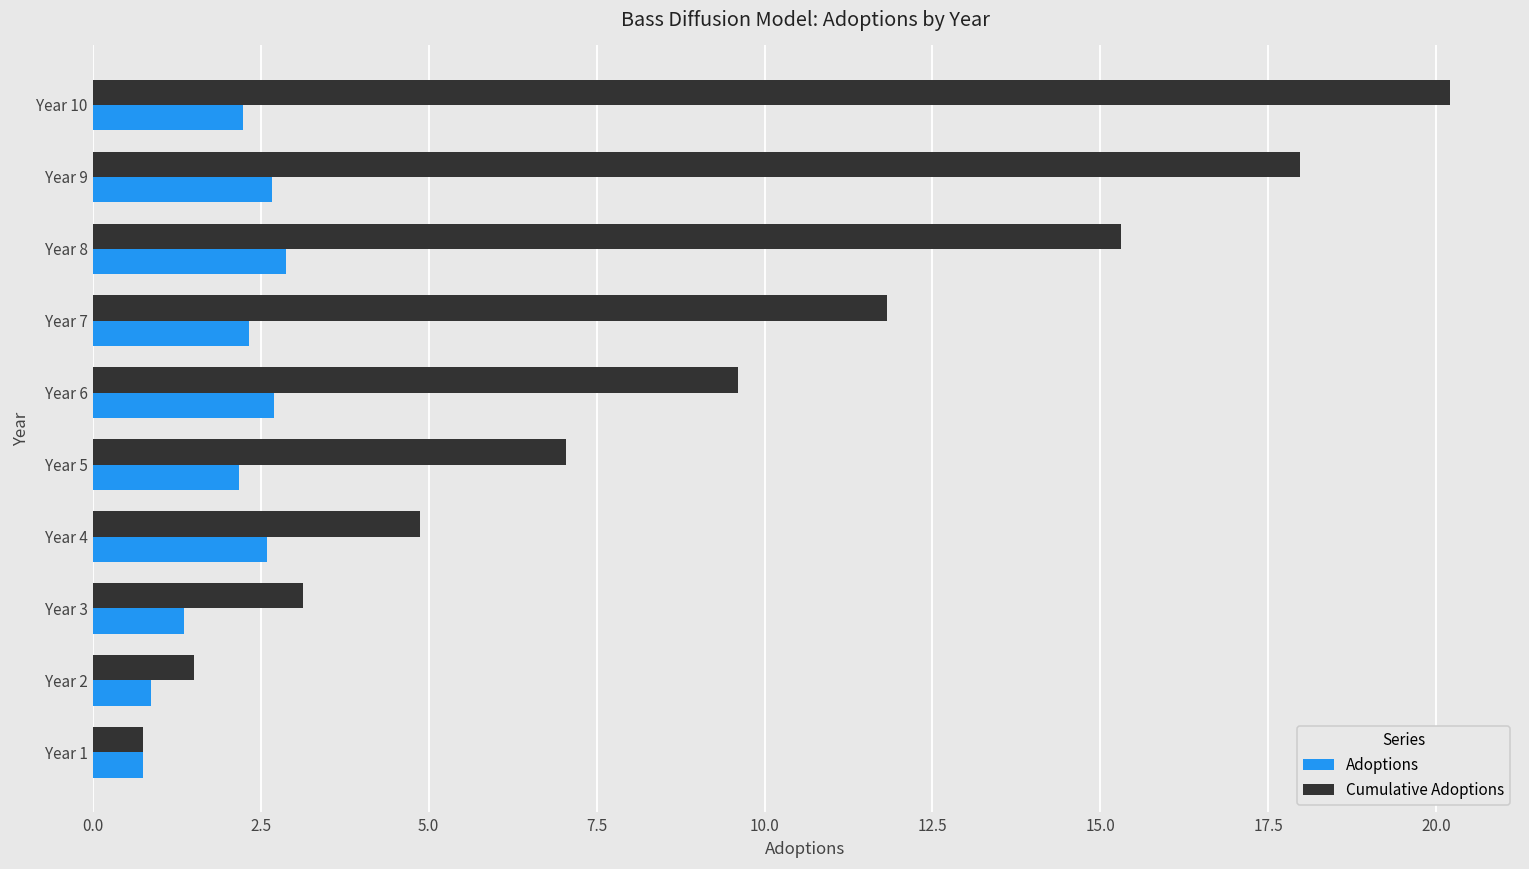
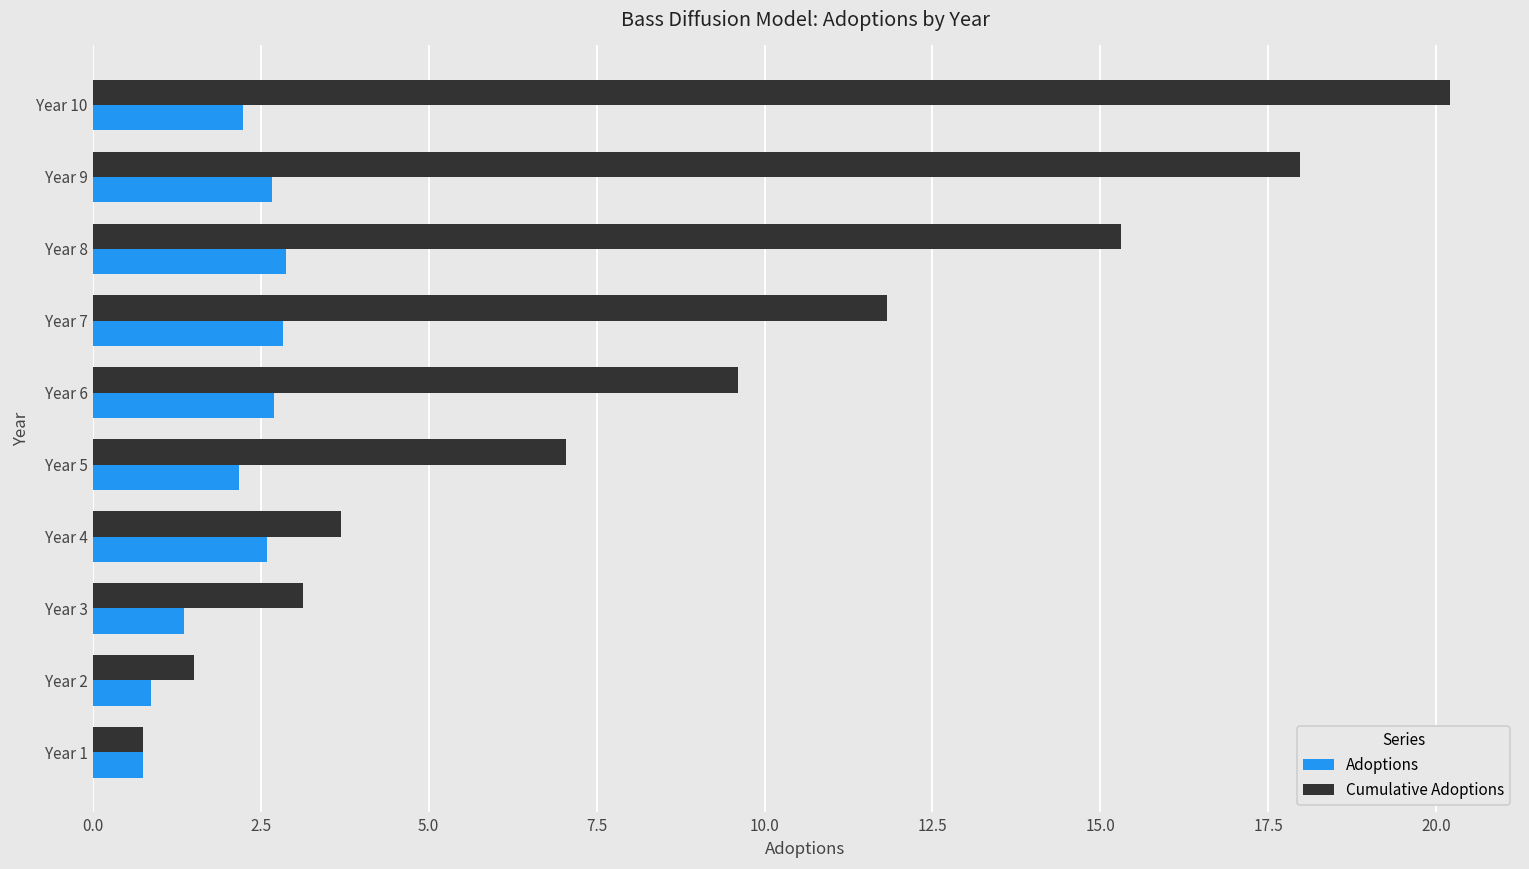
Adoptions, Year 7: 2.3 -> 2.8
Cumulative Adoptions, Year 4: 4.9 -> 3.7
